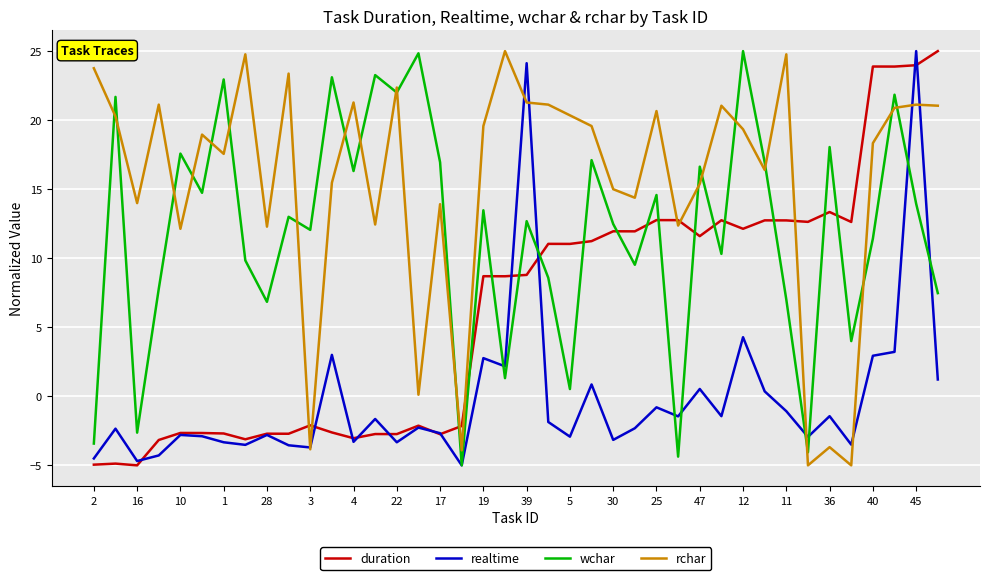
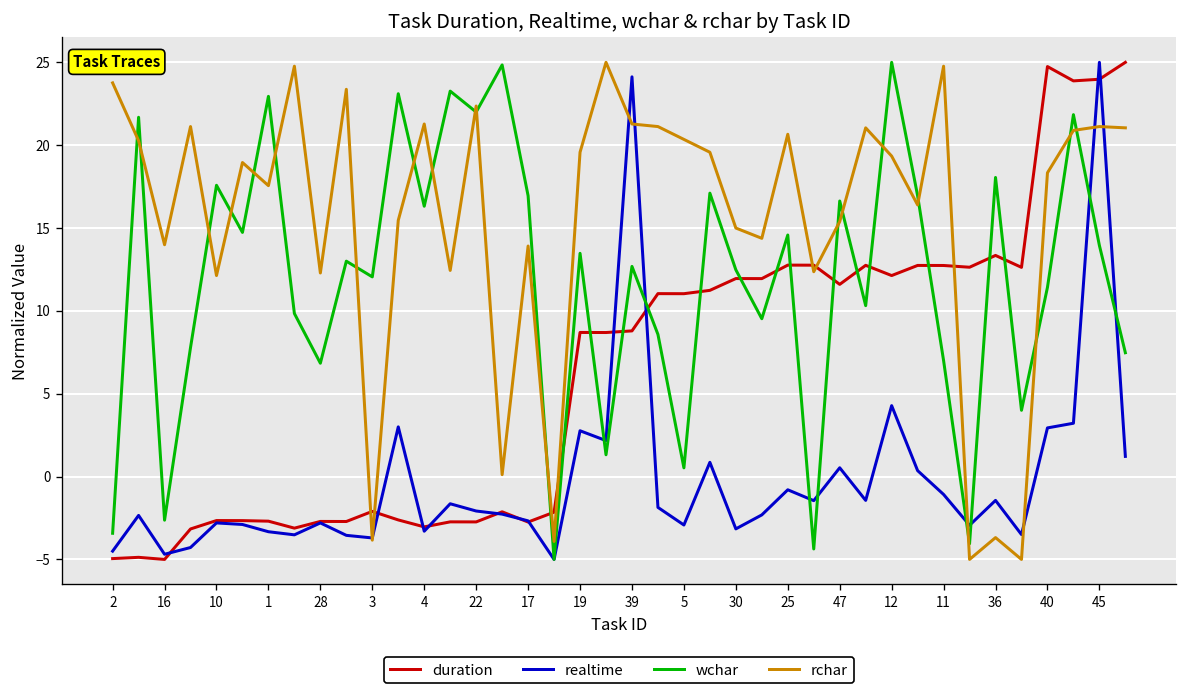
realtime, 22: -3.3 -> -2.1
duration, 40: 23.9 -> 24.7
